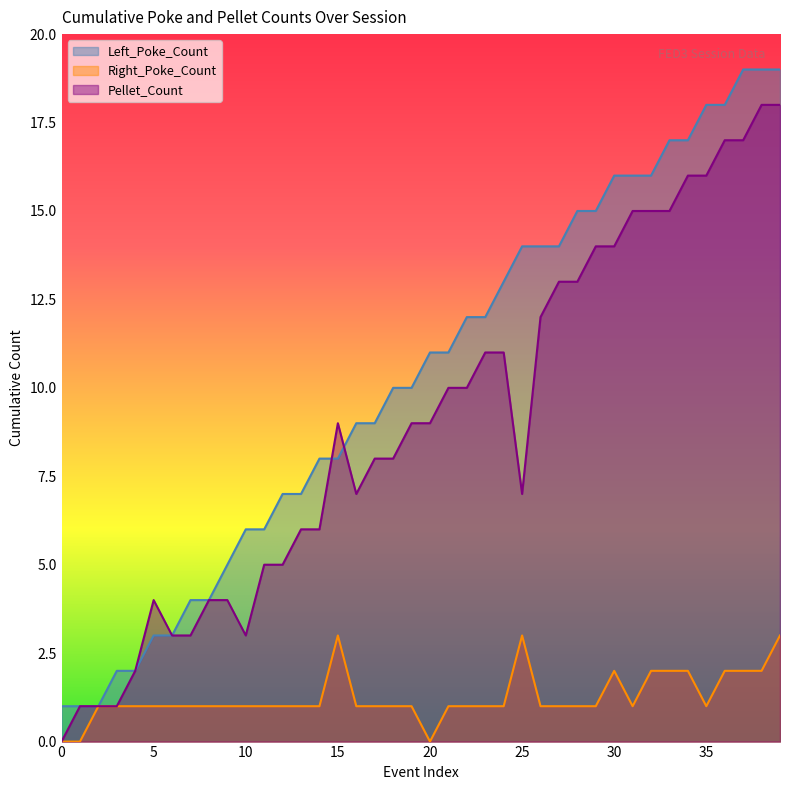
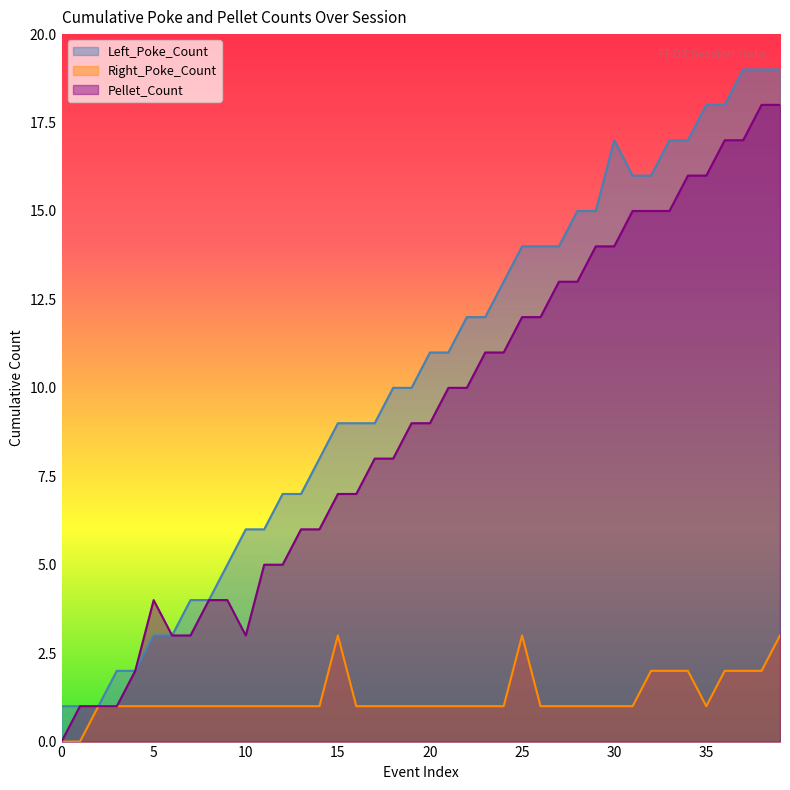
Left_Poke_Count, 15: 8 -> 9
Pellet_Count, 15: 9 -> 7
Right_Poke_Count, 20: 0 -> 1
Pellet_Count, 25: 7 -> 12
Left_Poke_Count, 30: 16 -> 17
Right_Poke_Count, 30: 2 -> 1
